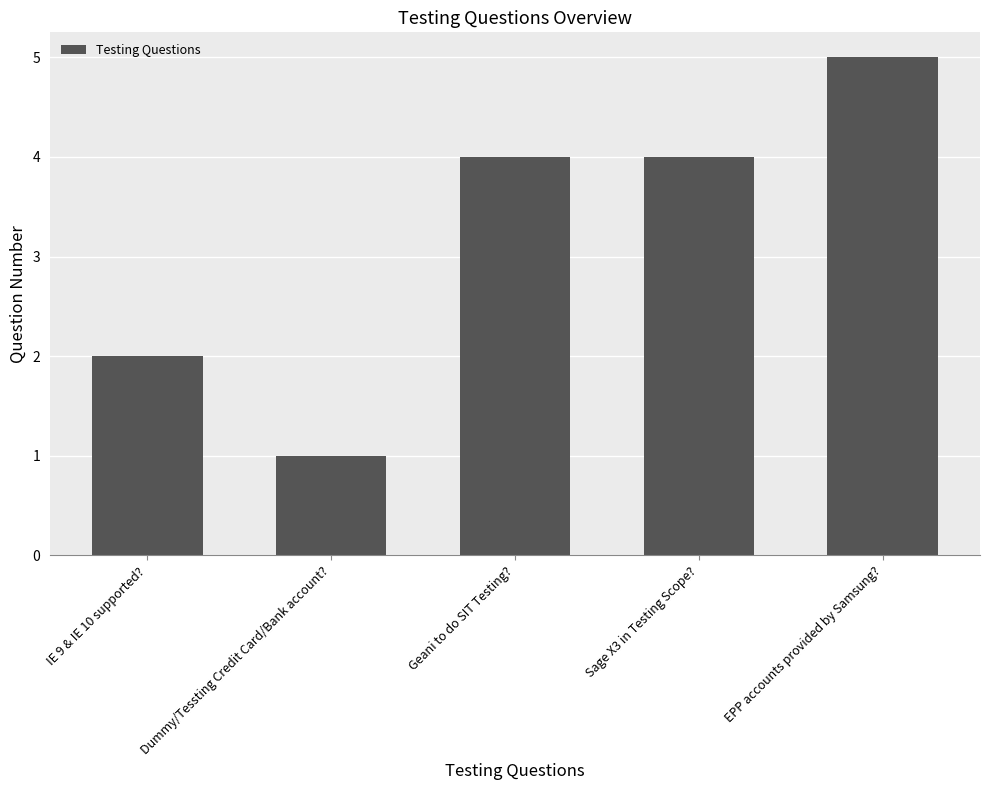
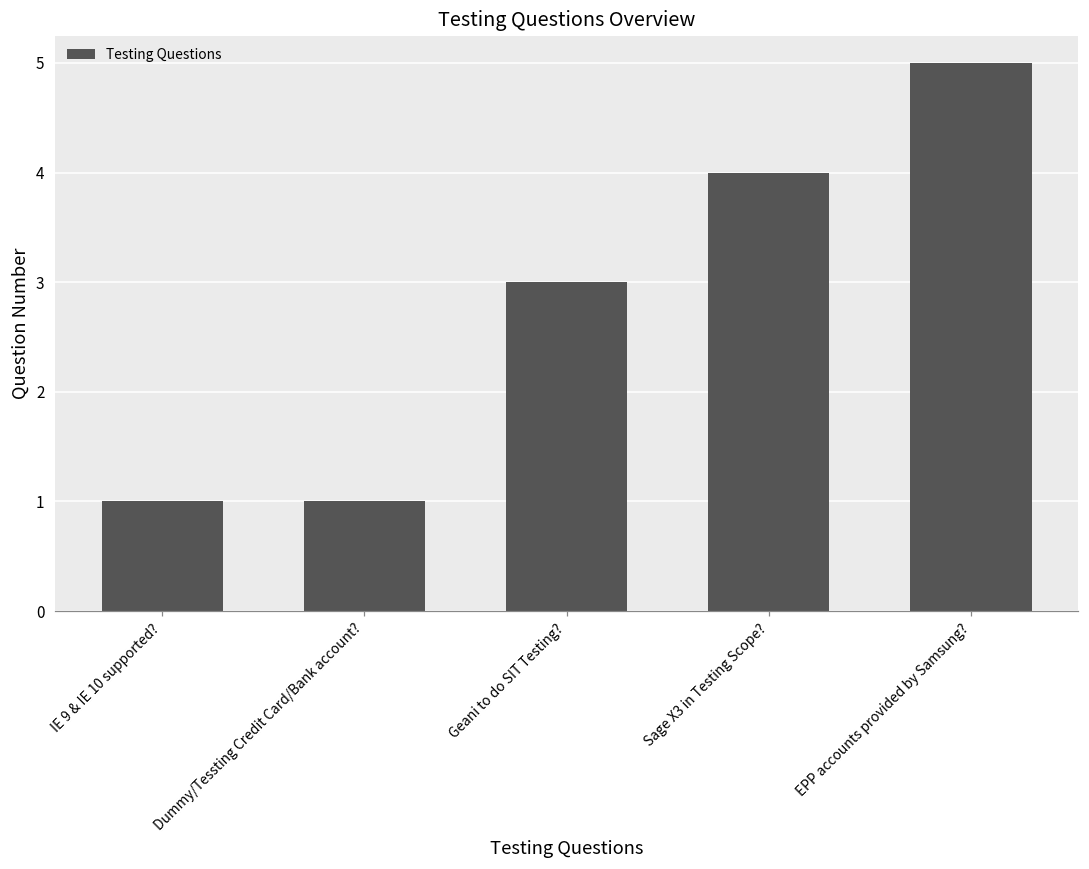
IE 9 & IE 10 supported?: 2 -> 1
Geani to do SIT Testing?: 4 -> 3
